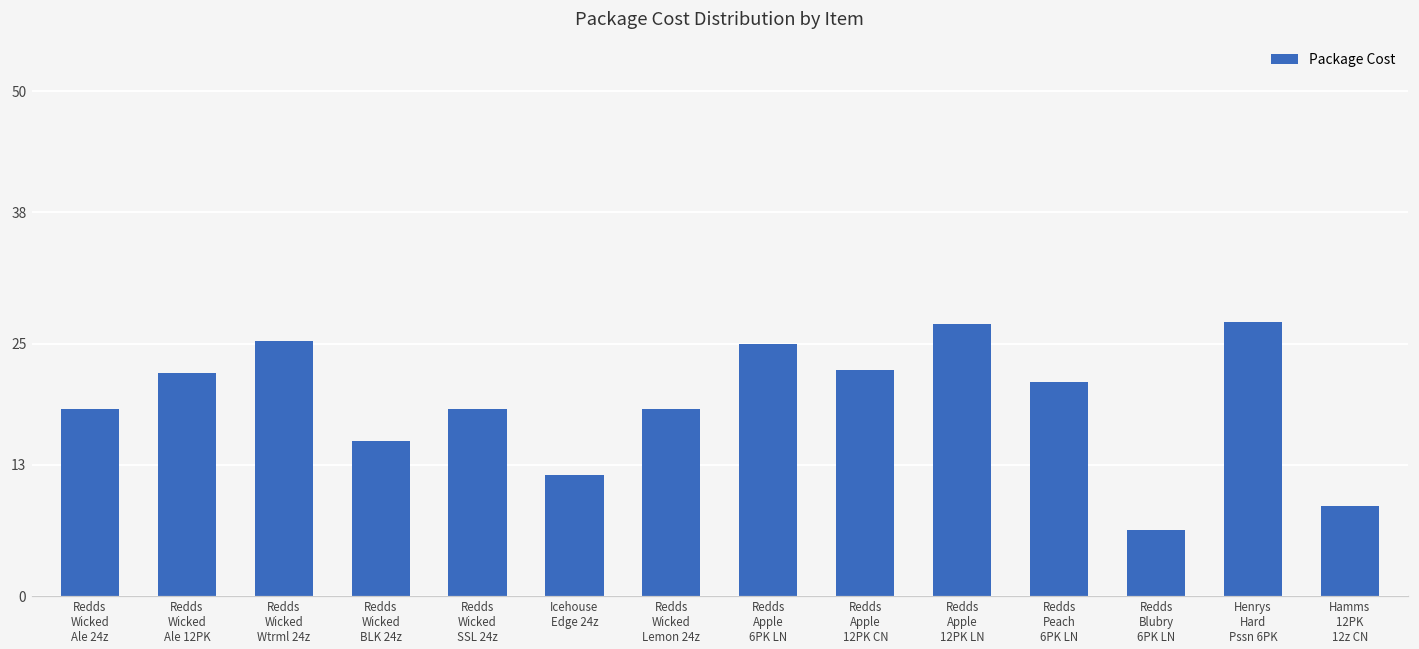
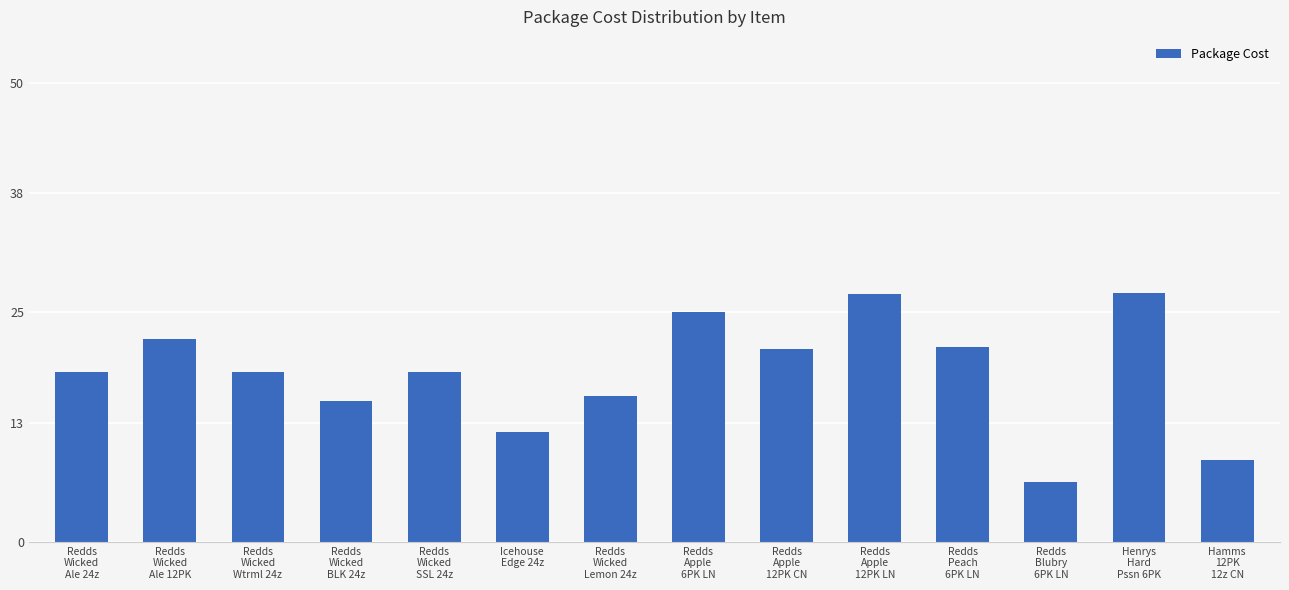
Redds Wicked Wtrml 24z: 25 -> 19
Redds Wicked Lemon 24z: 19 -> 16
Redds Apple 12PK CN: 22 -> 21
